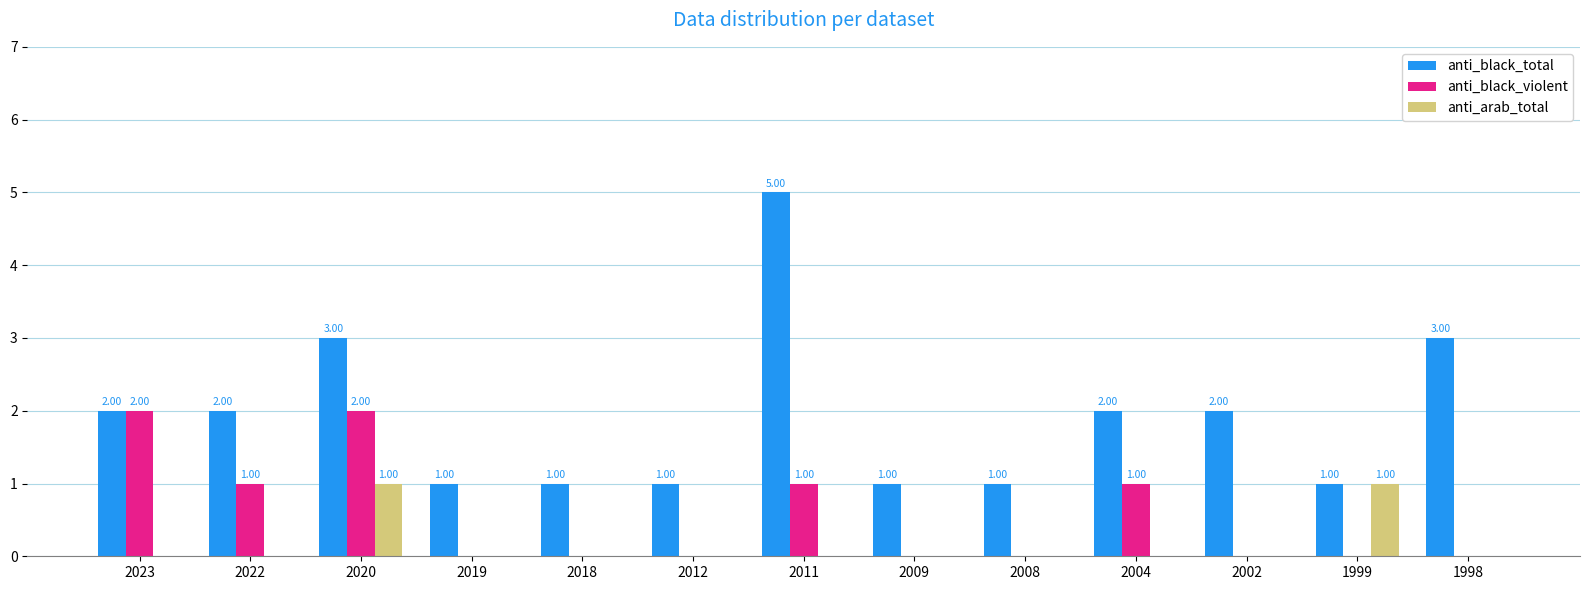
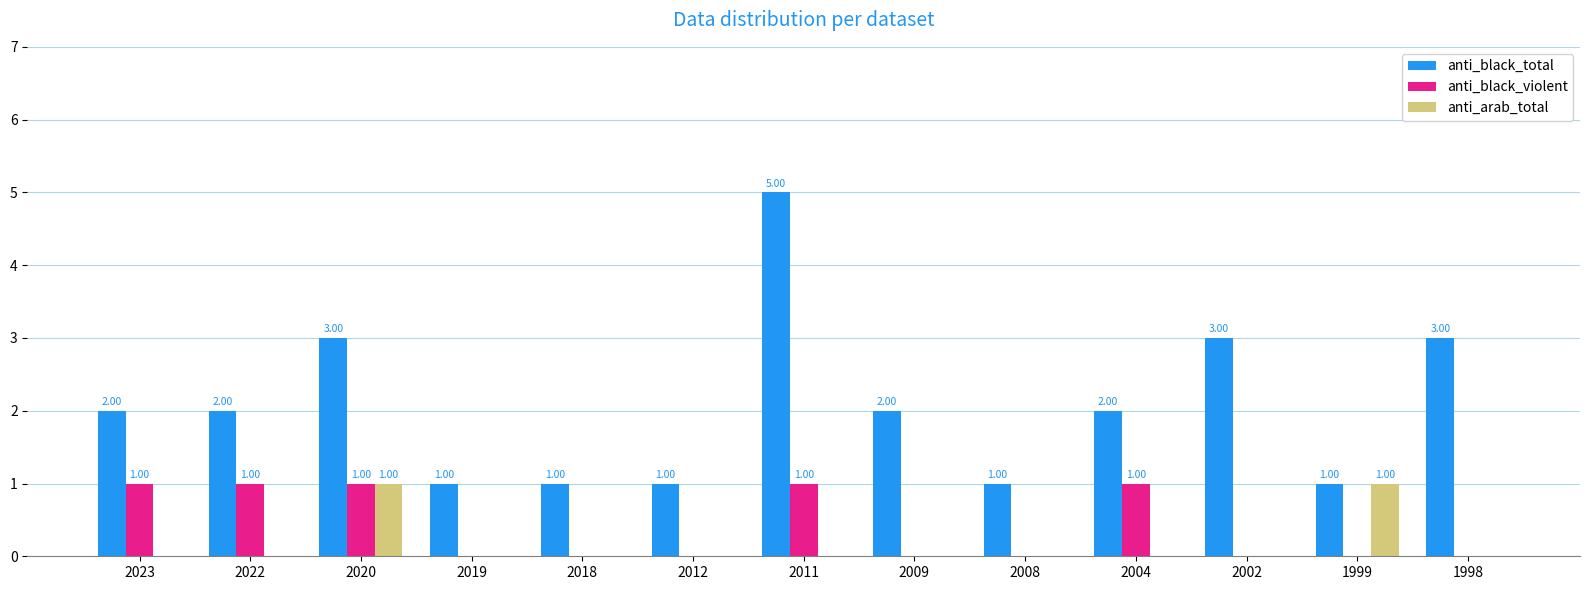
anti_black_violent, 2023: 2.00 -> 1.00
anti_black_violent, 2020: 2.00 -> 1.00
anti_black_total, 2009: 1.00 -> 2.00
anti_black_total, 2002: 2.00 -> 3.00
